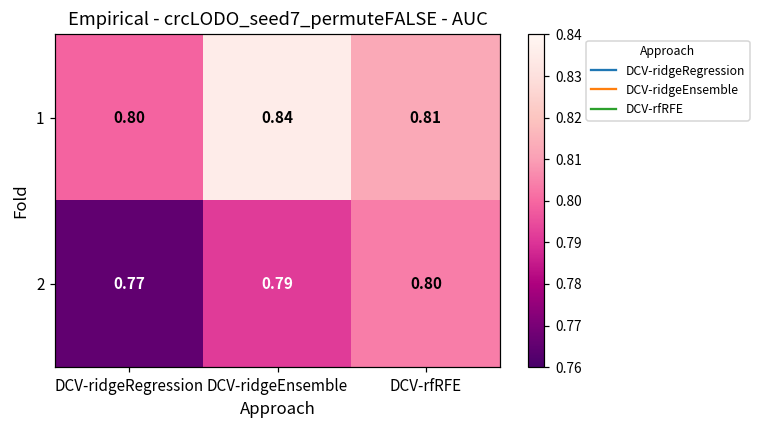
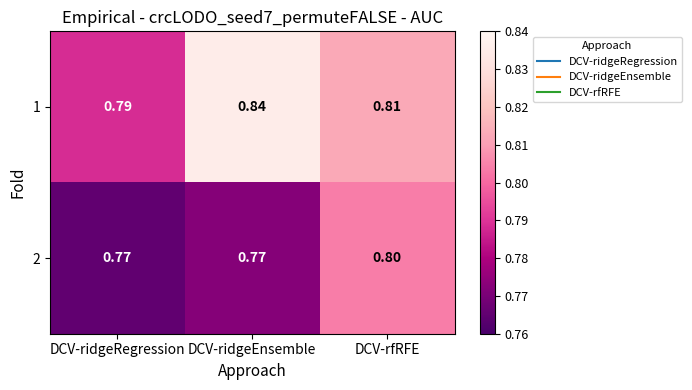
1, DCV-ridgeRegression: 0.80 -> 0.79
2, DCV-ridgeEnsemble: 0.79 -> 0.77
